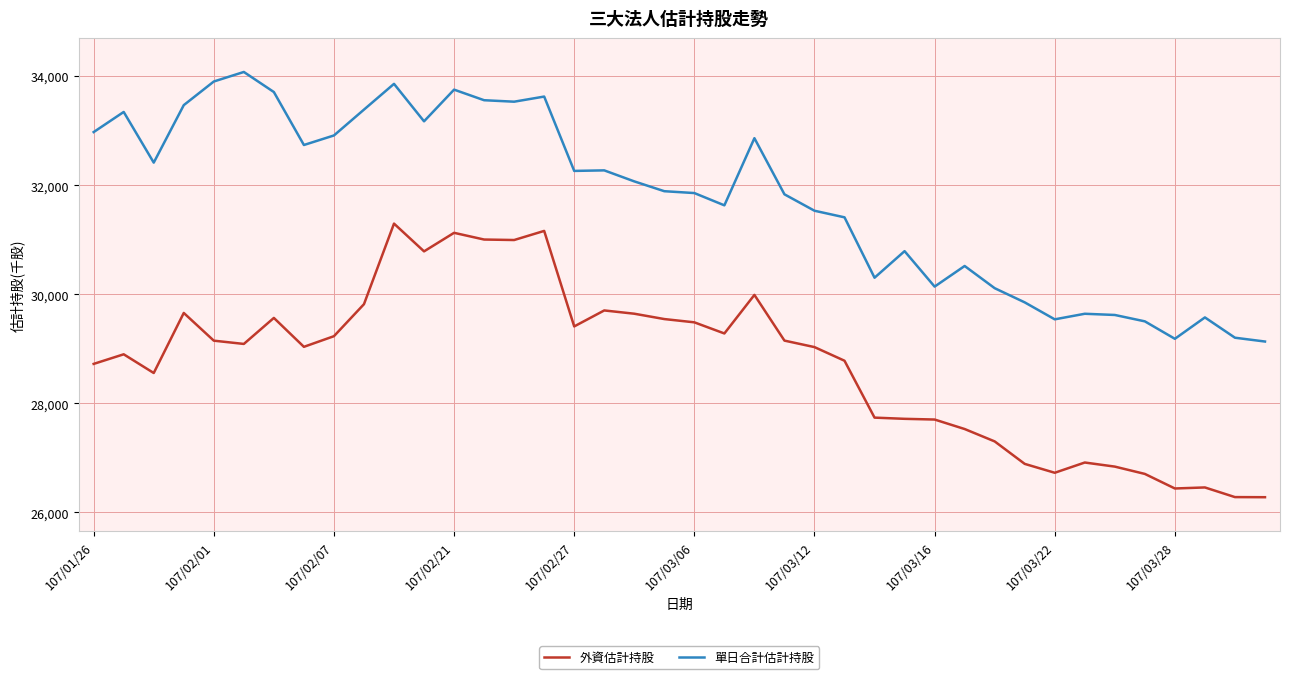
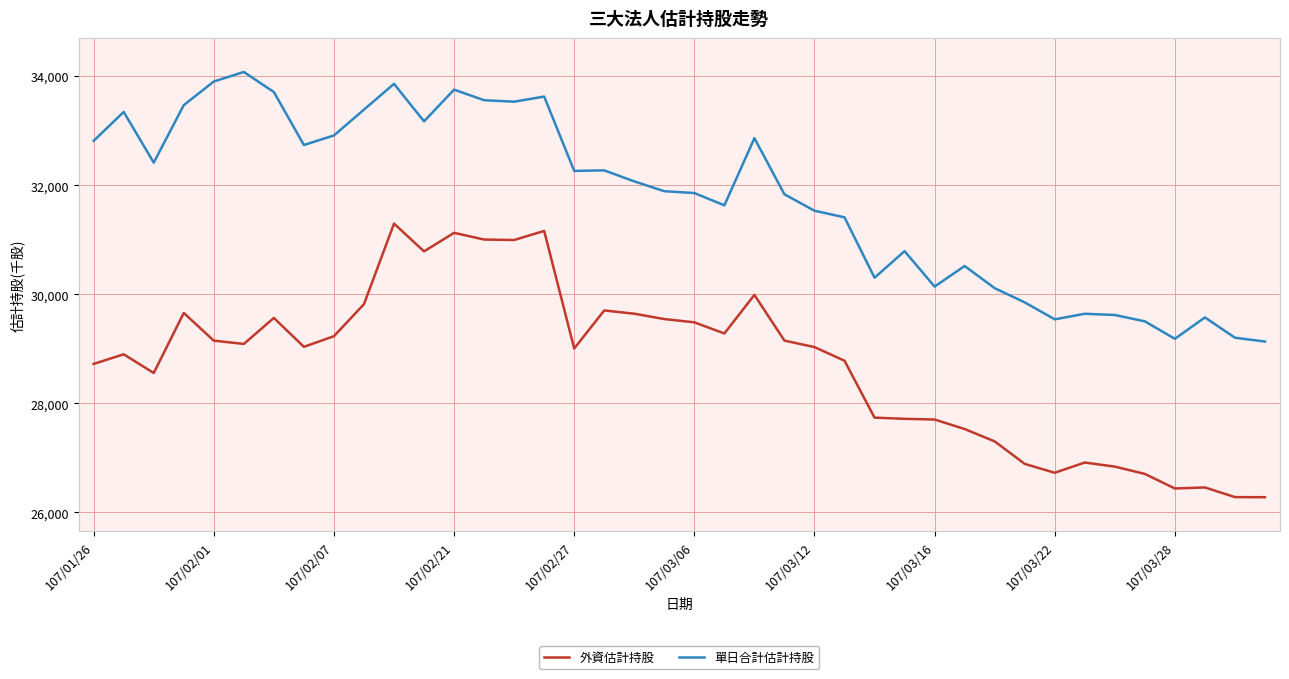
單日合計估計持股, 107/01/26: 33,000 -> 32,800
外資估計持股, 107/02/27: 29,400 -> 29,000
